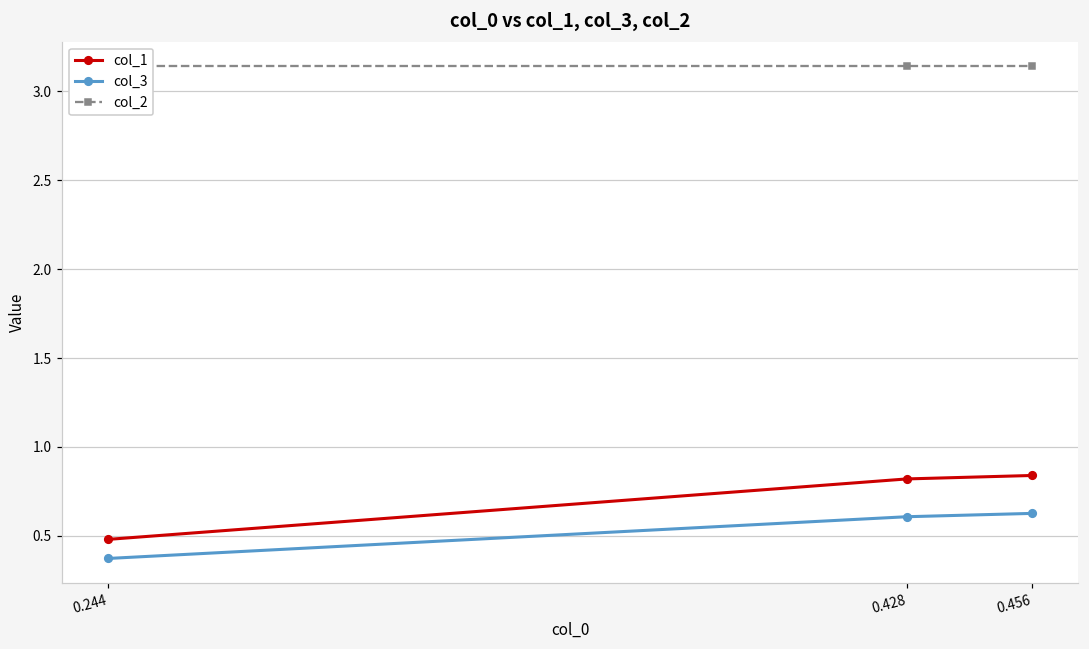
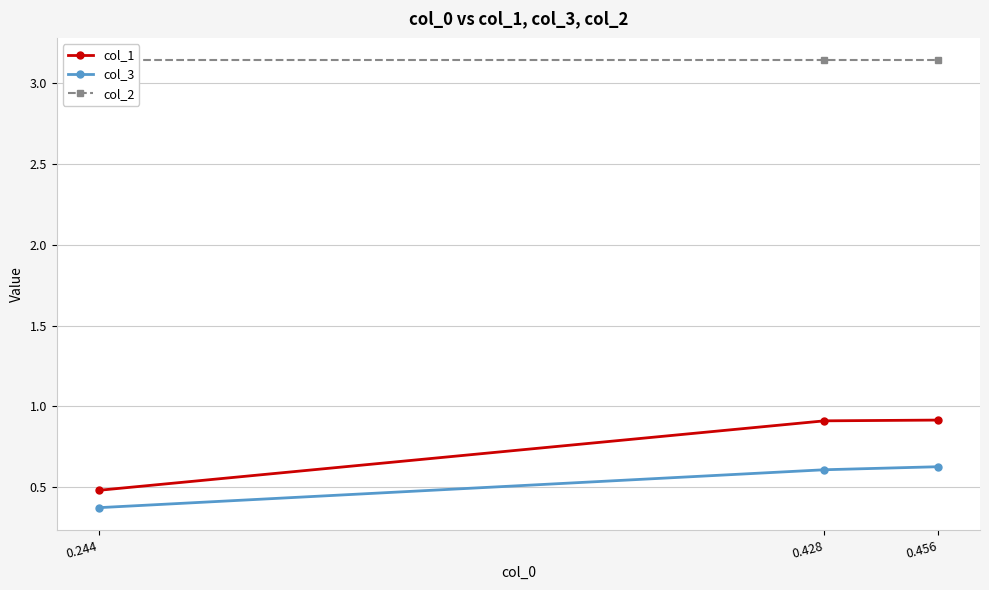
col_1, 0.428: 0.82 -> 0.91
col_1, 0.456: 0.84 -> 0.91
